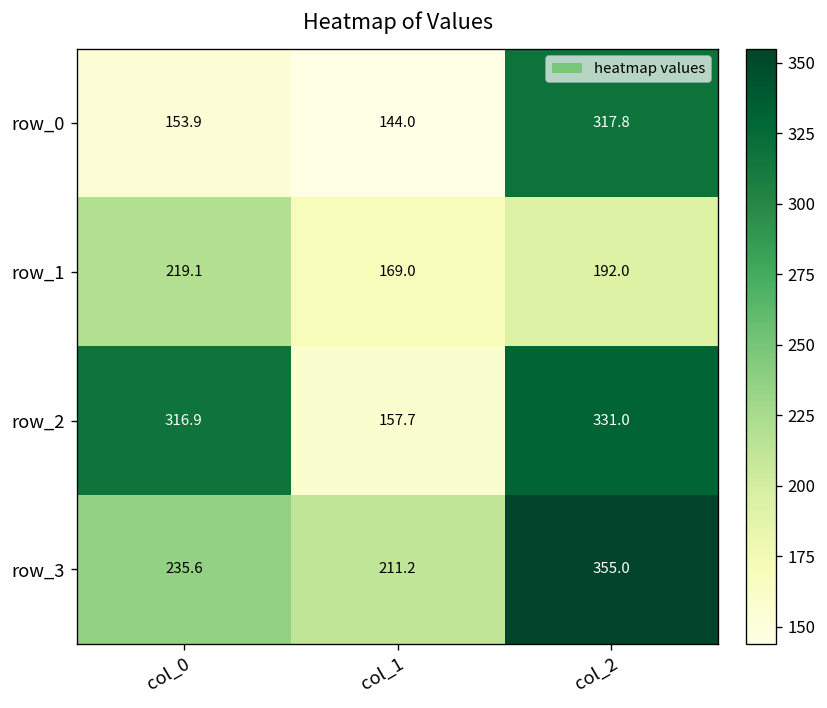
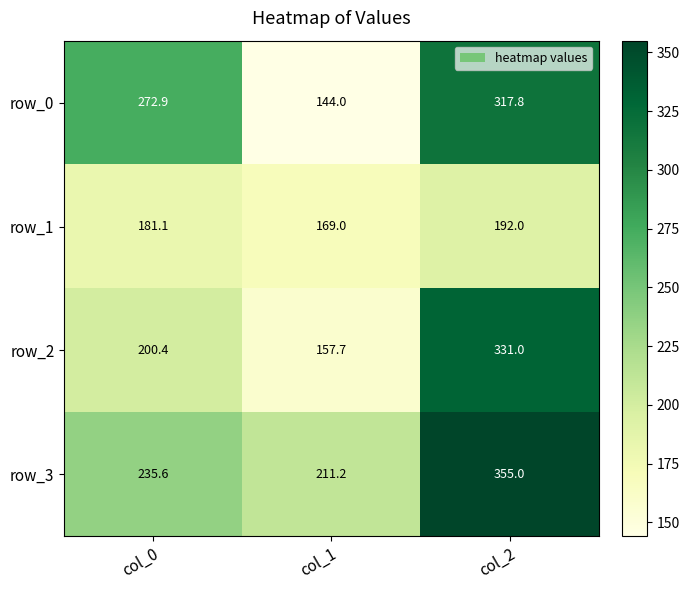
row_0, col_0: 153.9 -> 272.9
row_1, col_0: 219.1 -> 181.1
row_2, col_0: 316.9 -> 200.4
